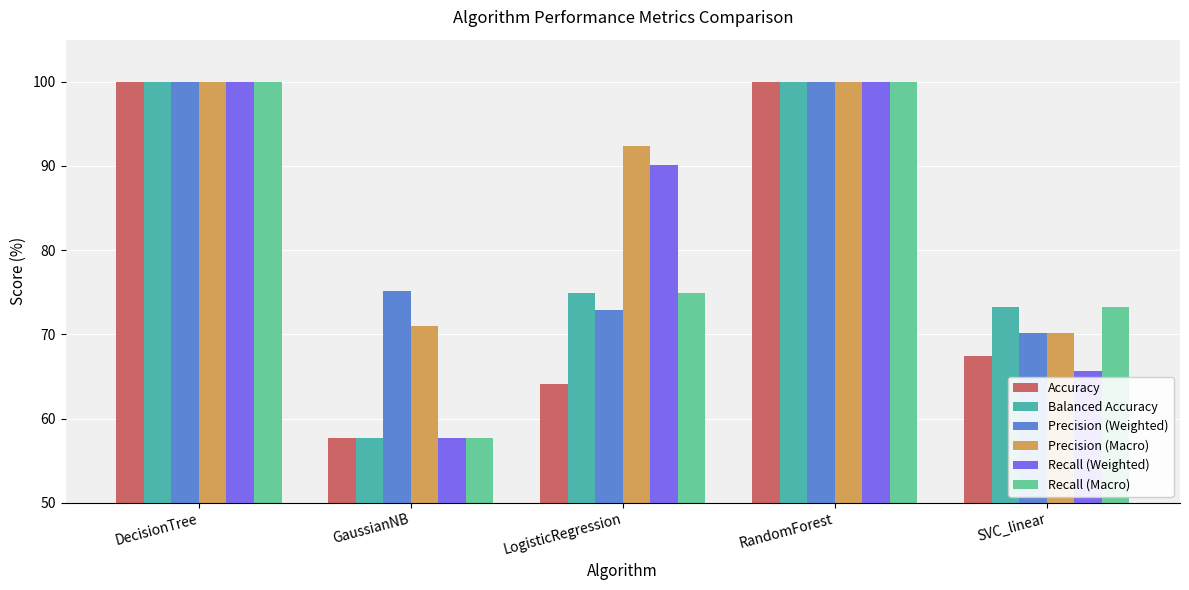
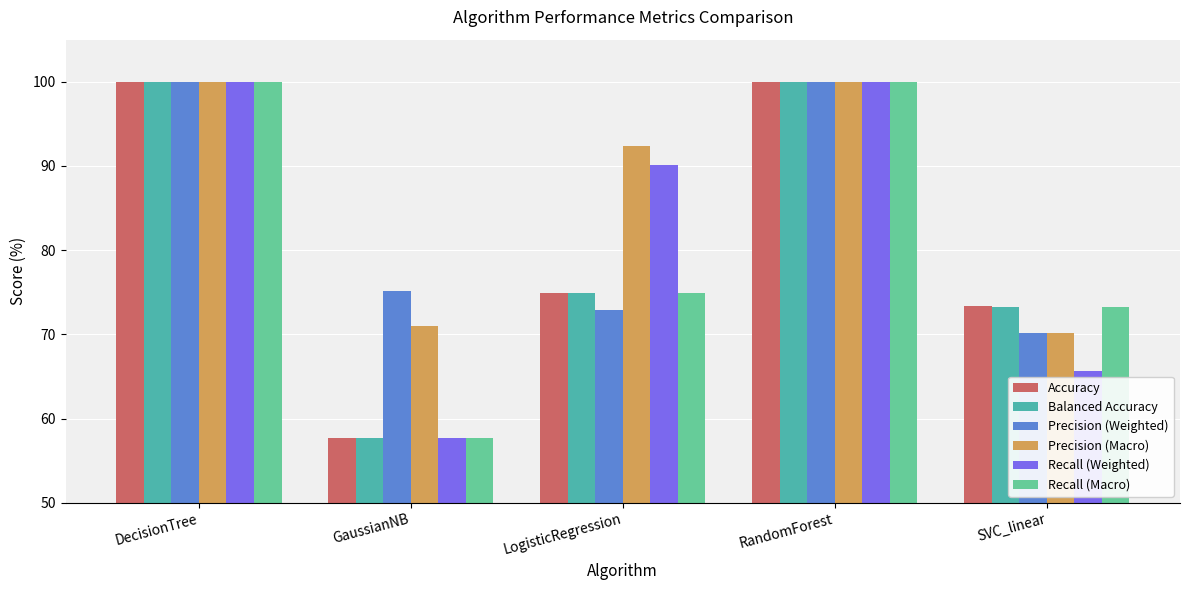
Accuracy, LogisticRegression: 64 -> 75
Accuracy, SVC_linear: 67 -> 73
